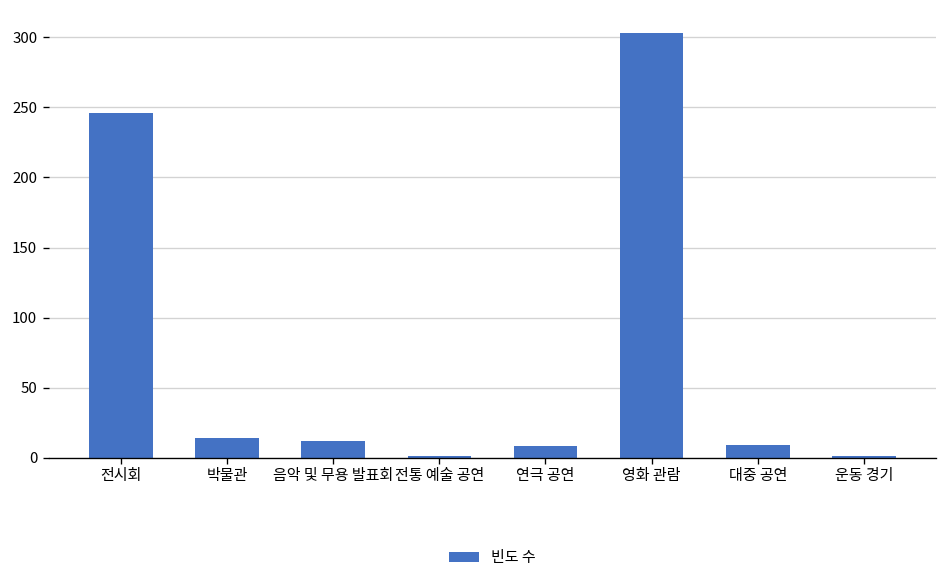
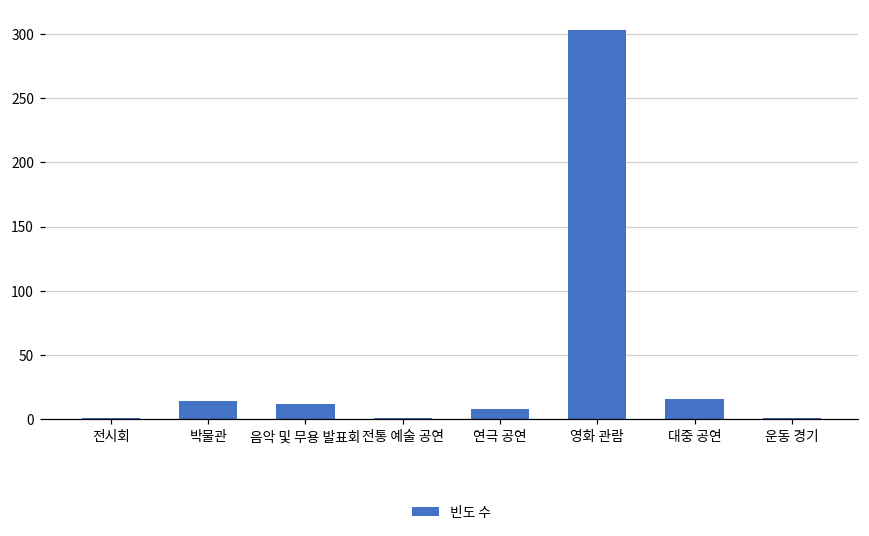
전시회: 246 -> 1
대중 공연: 9 -> 16
